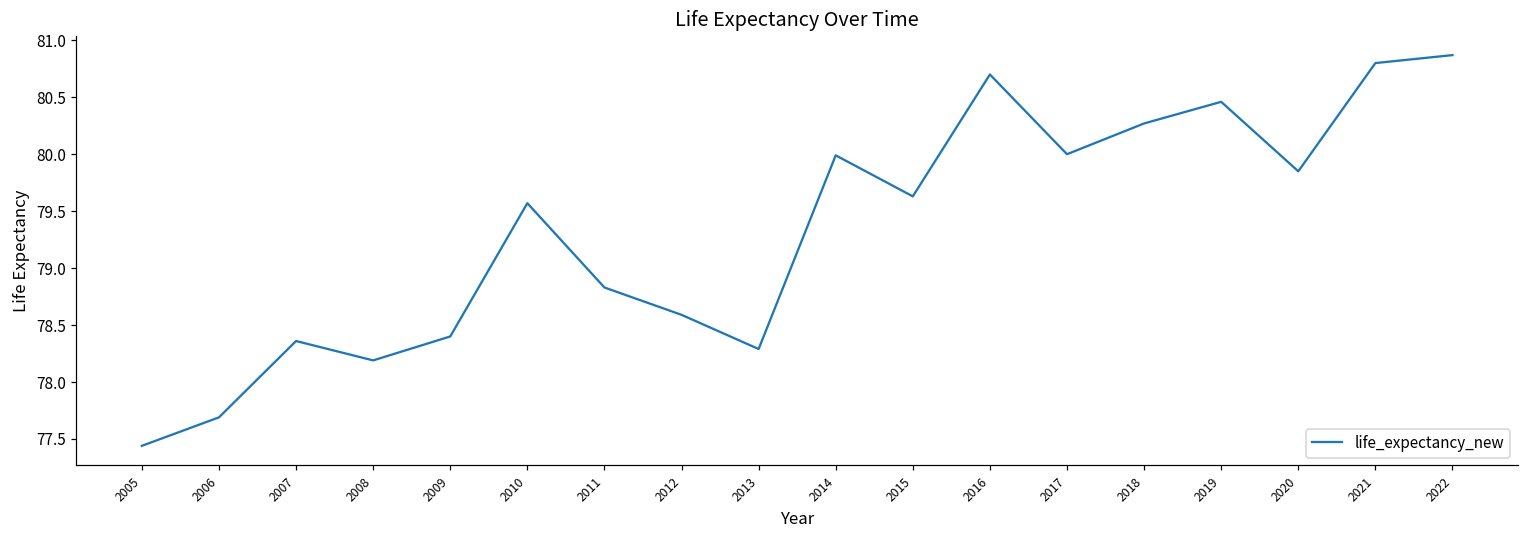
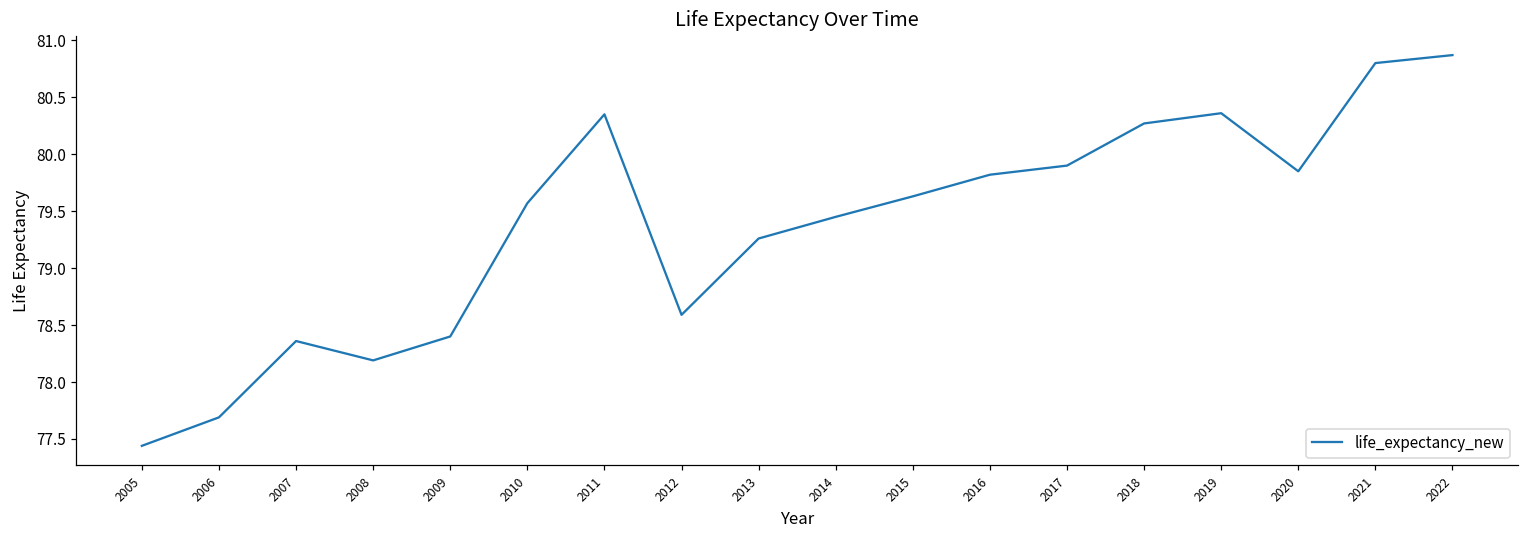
2011: 78.83 -> 80.35
2013: 78.29 -> 79.26
2014: 79.99 -> 79.45
2016: 80.70 -> 79.82
2017: 80.0 -> 79.9
2019: 80.46 -> 80.36
